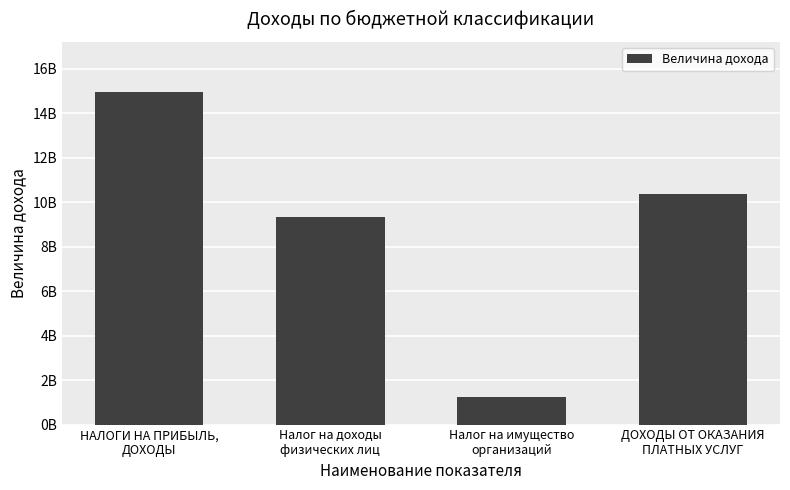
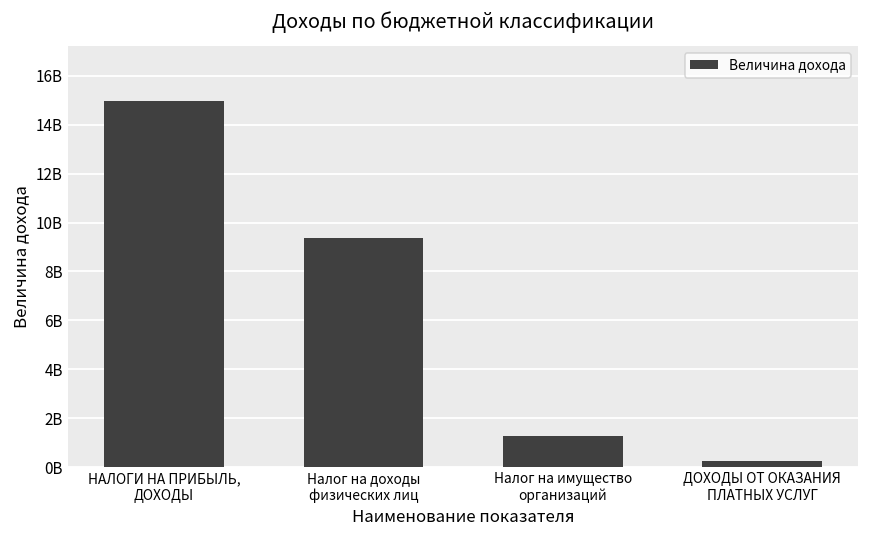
ДОХОДЫ ОТ ОКАЗАНИЯ ПЛАТНЫХ УСЛУГ: 10400000000 -> 200000000
